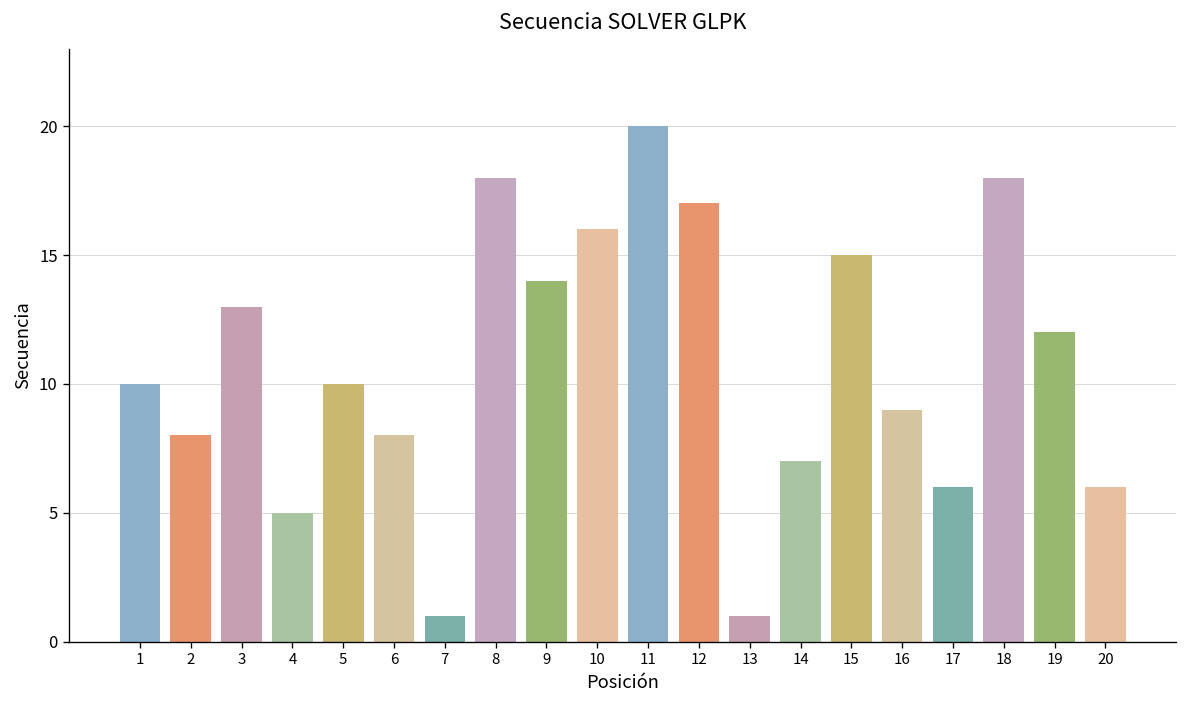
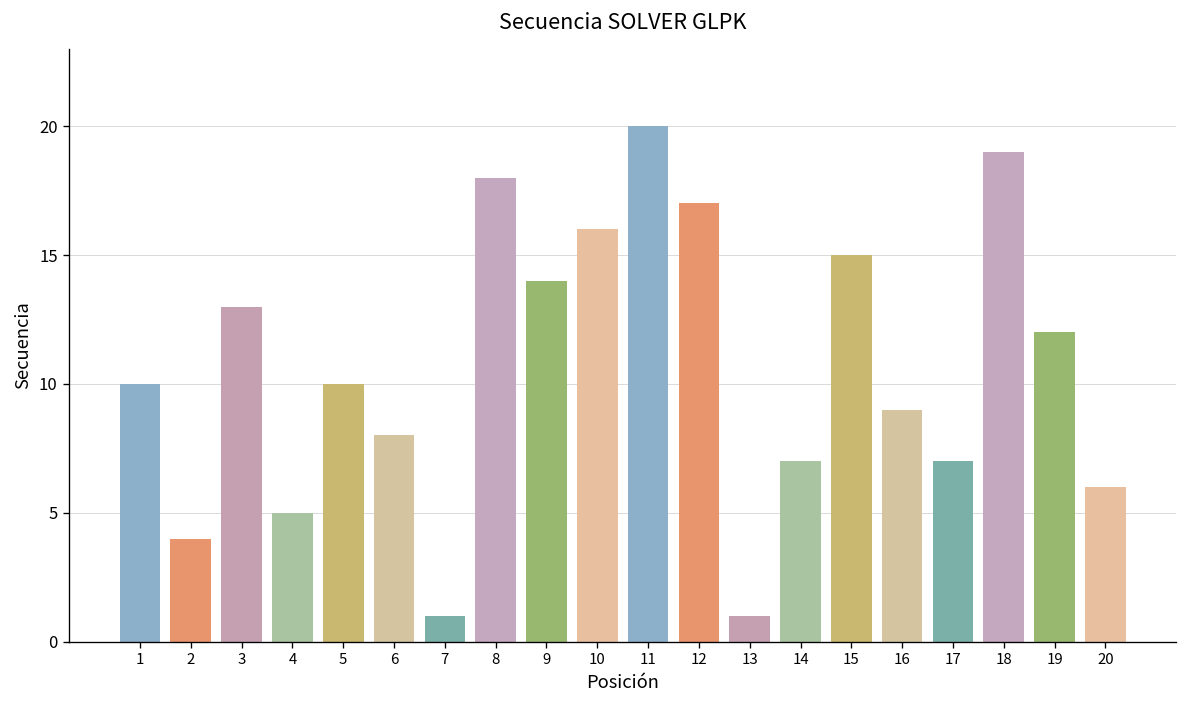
2: 8 -> 4
17: 6 -> 7
18: 18 -> 19
